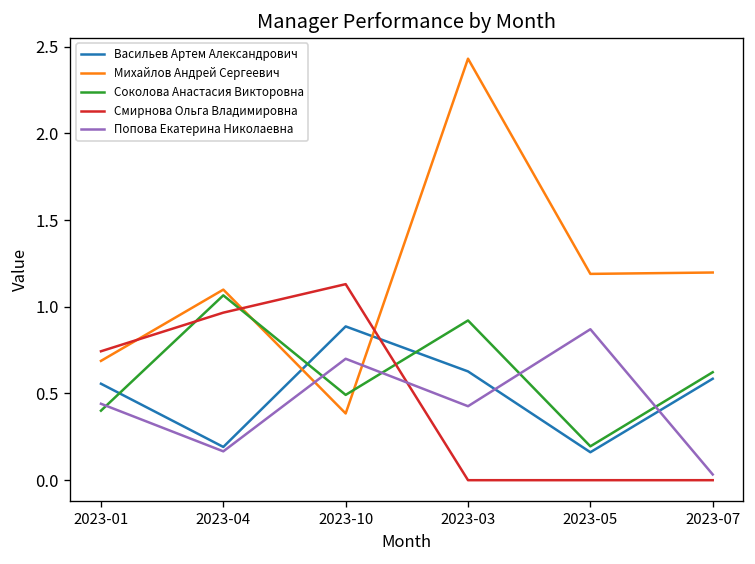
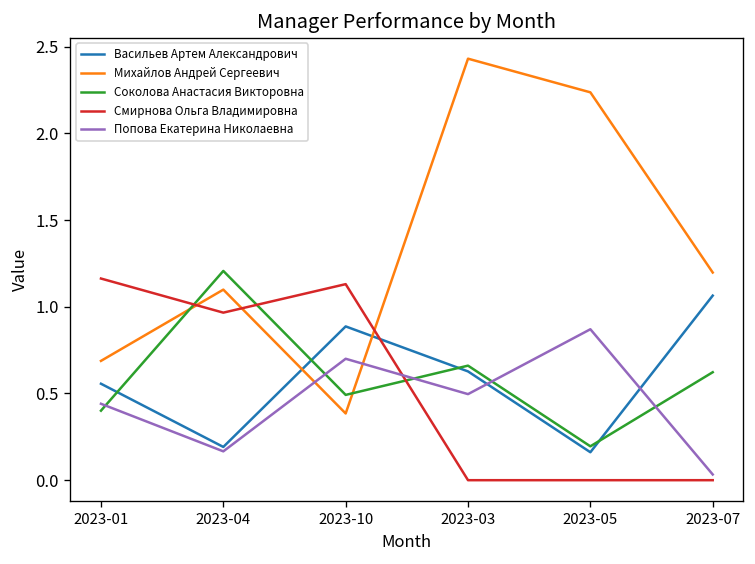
Смирнова Ольга Владимировна, 2023-01: 0.74 -> 1.16
Соколова Анастасия Викторовна, 2023-04: 1.07 -> 1.21
Соколова Анастасия Викторовна, 2023-03: 0.92 -> 0.66
Попова Екатерина Николаевна, 2023-03: 0.43 -> 0.50
Михайлов Андрей Сергеевич, 2023-05: 1.19 -> 2.24
Васильев Артем Александрович, 2023-07: 0.59 -> 1.06
